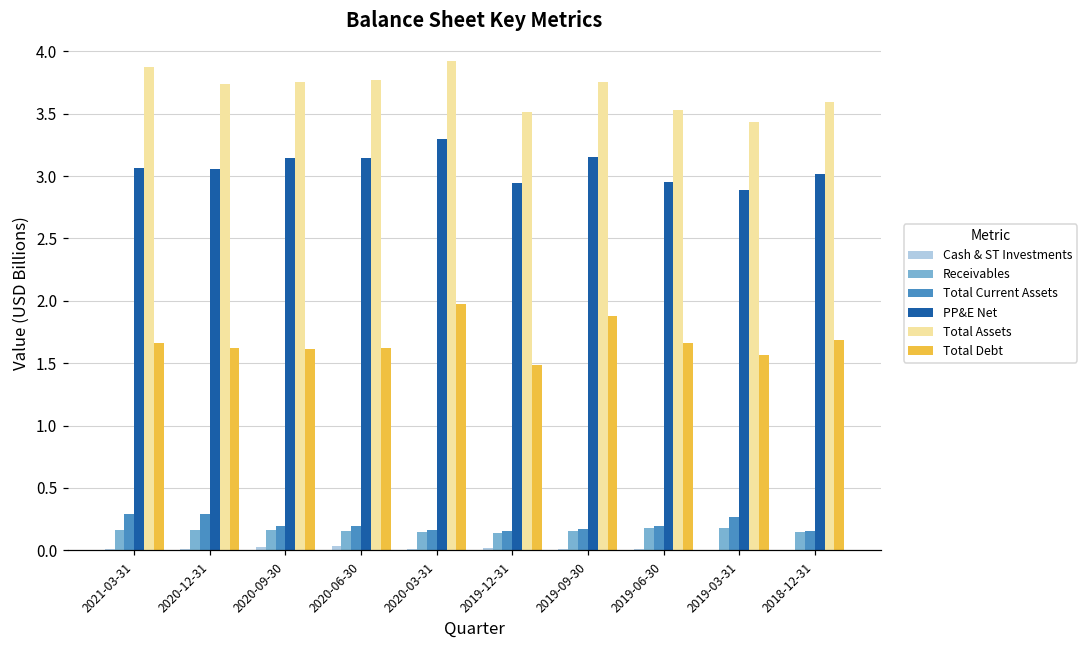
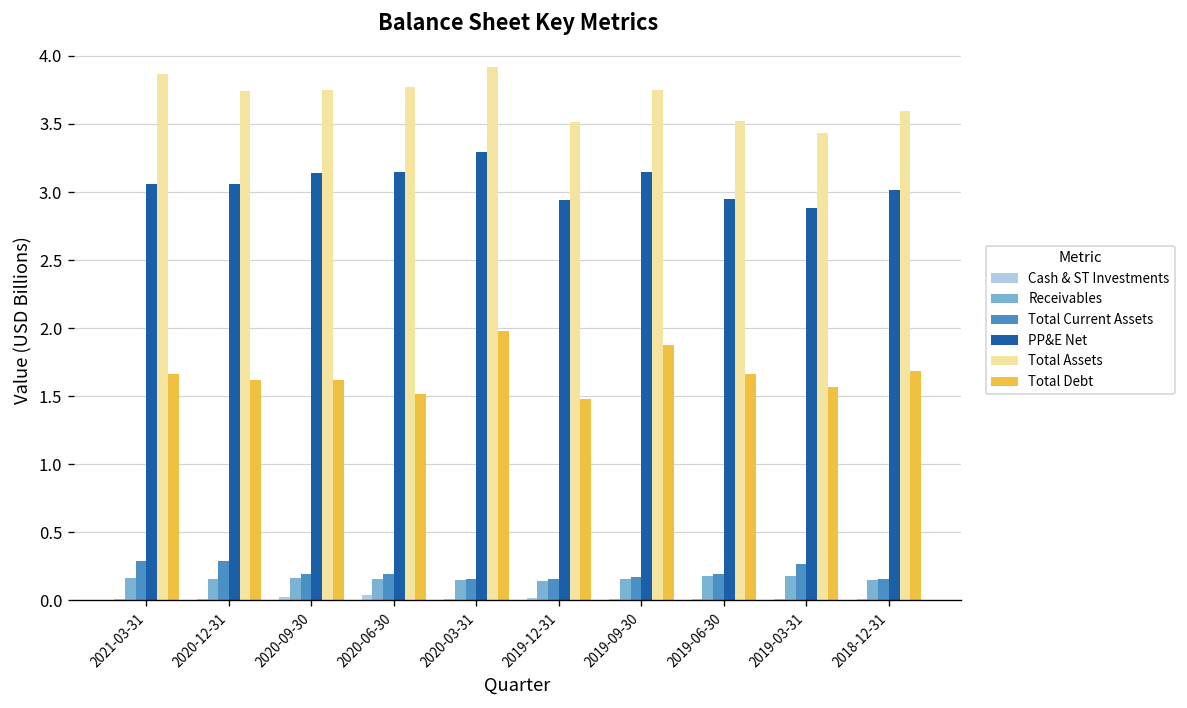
Total Debt, 2020-06-30: 1.62 -> 1.52
